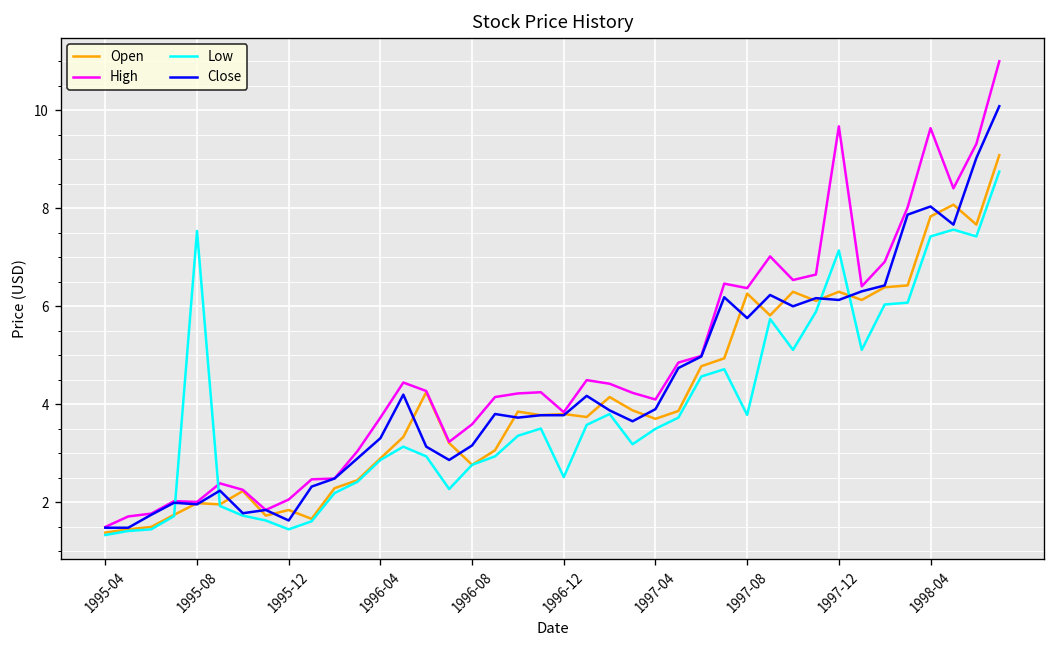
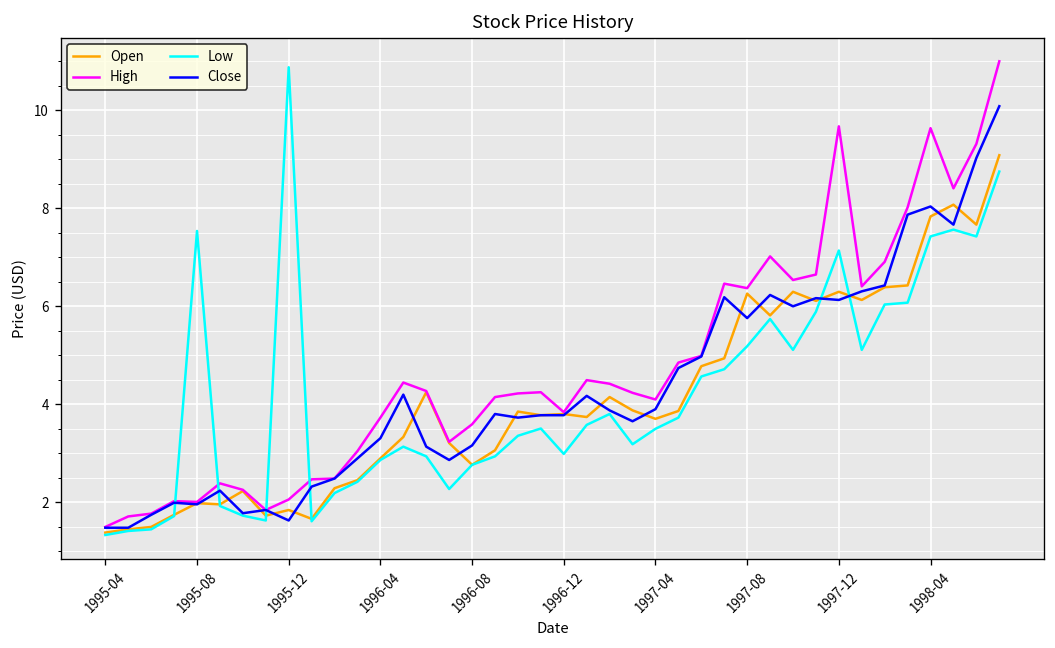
Low, 1995-12: 1.4 -> 10.9
Low, 1996-12: 2.5 -> 3.0
Low, 1997-08: 3.8 -> 5.2
